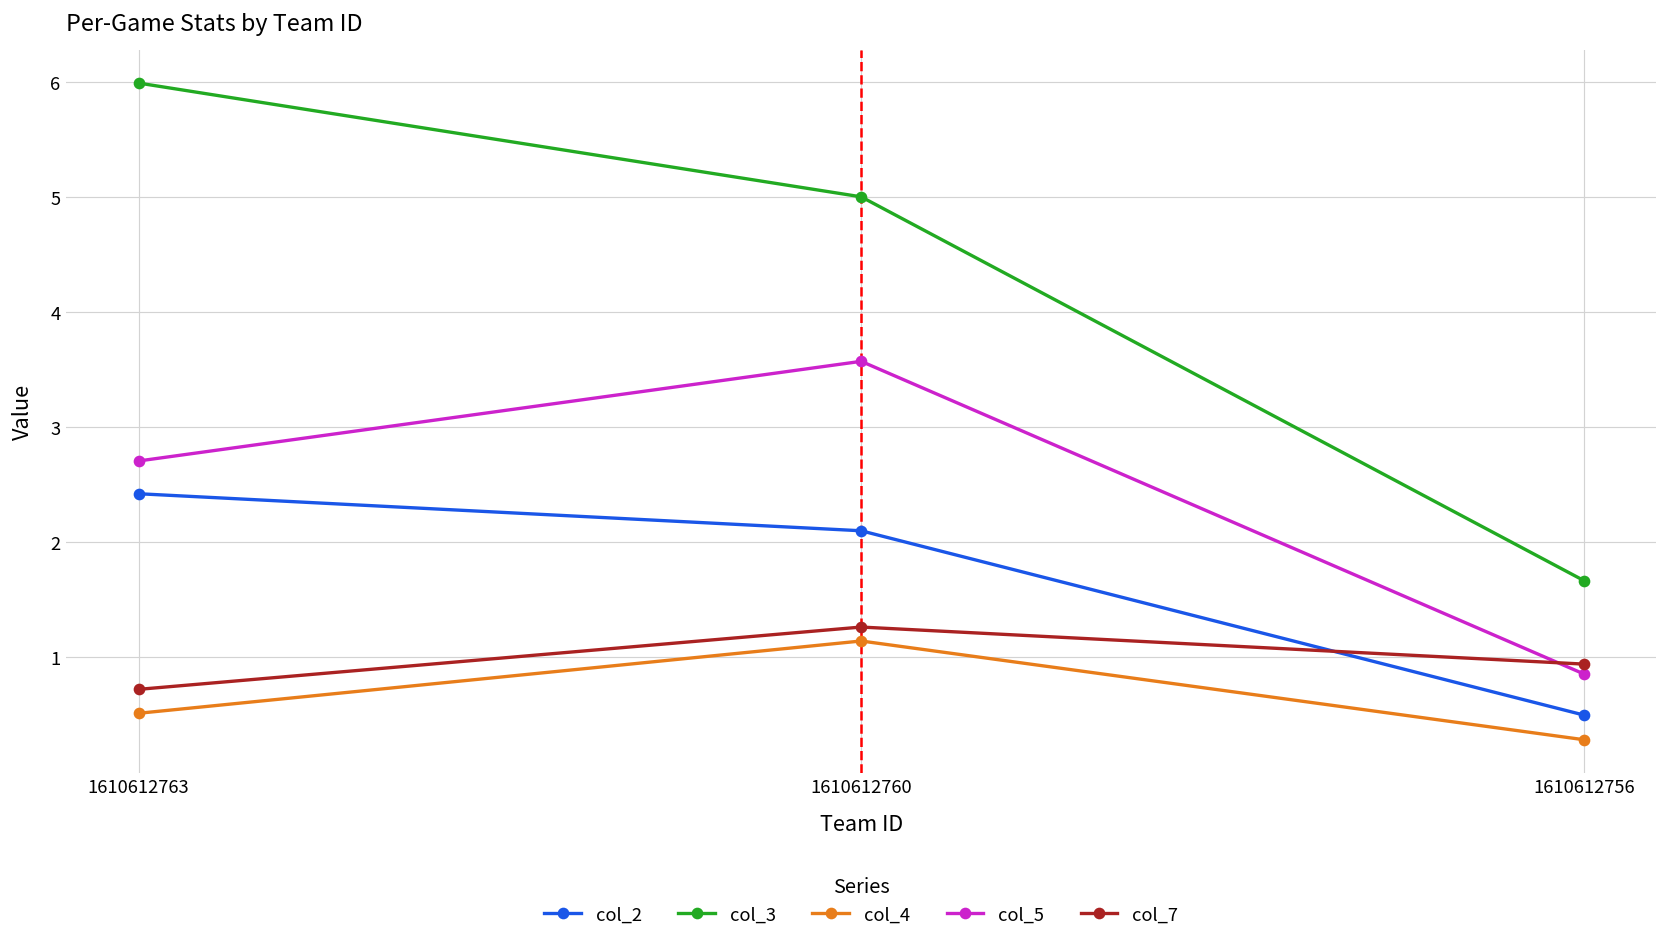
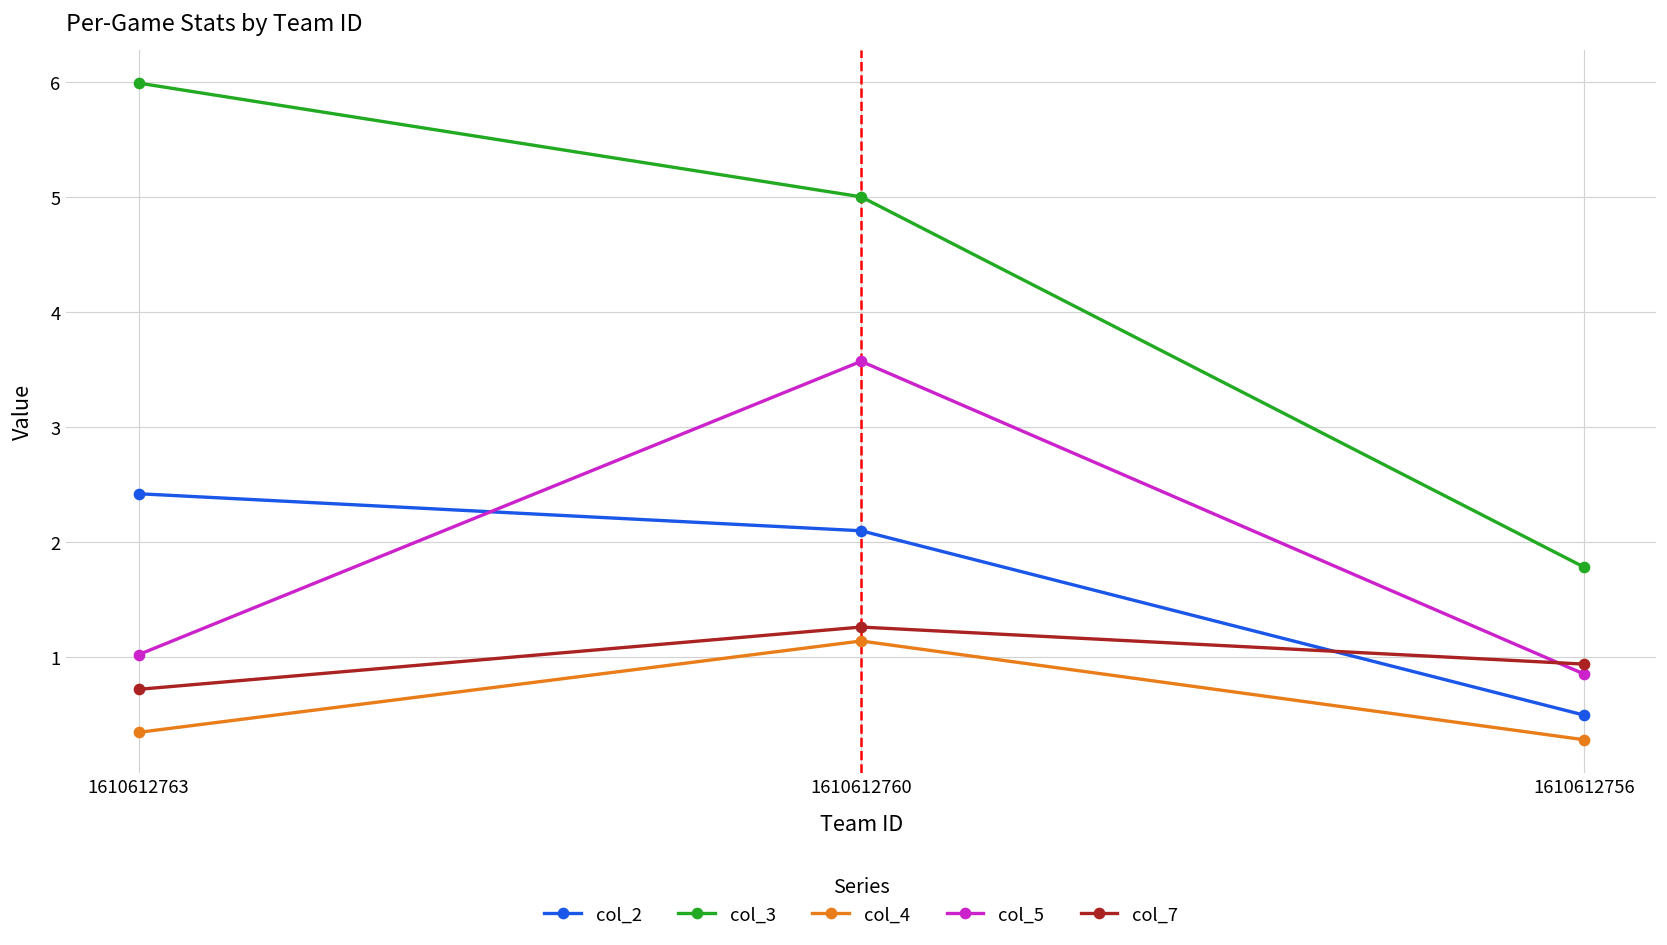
col_4, 1610612763: 0.5 -> 0.3
col_5, 1610612763: 2.7 -> 1.0
col_3, 1610612756: 1.7 -> 1.8
